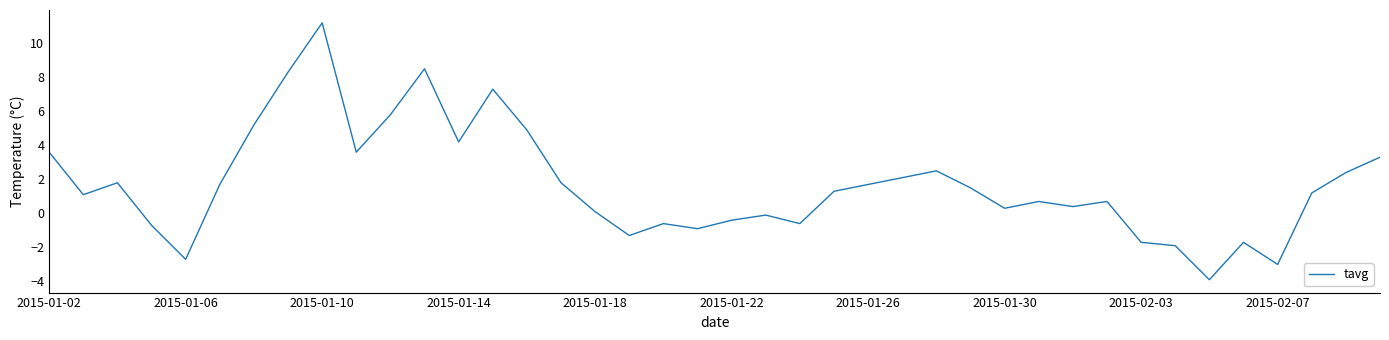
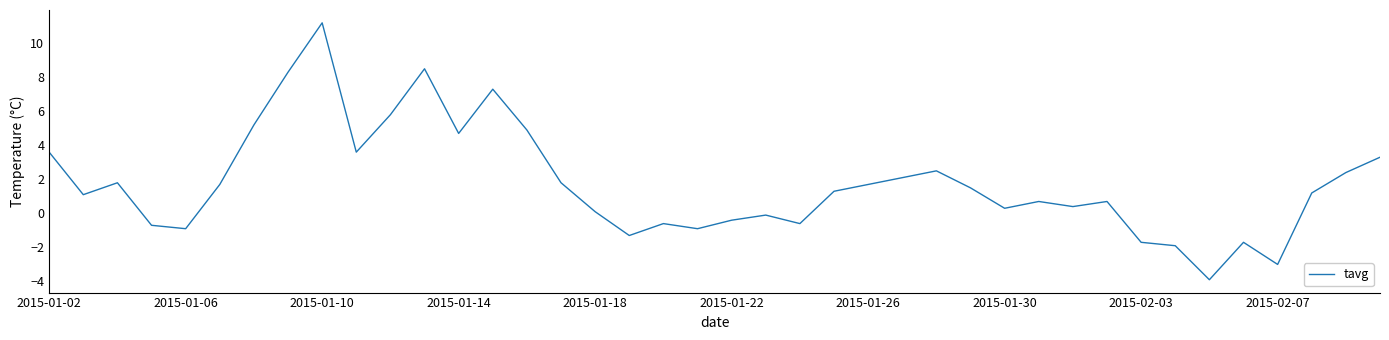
2015-01-06: -2.7 -> -0.9
2015-01-14: 4.2 -> 4.7
